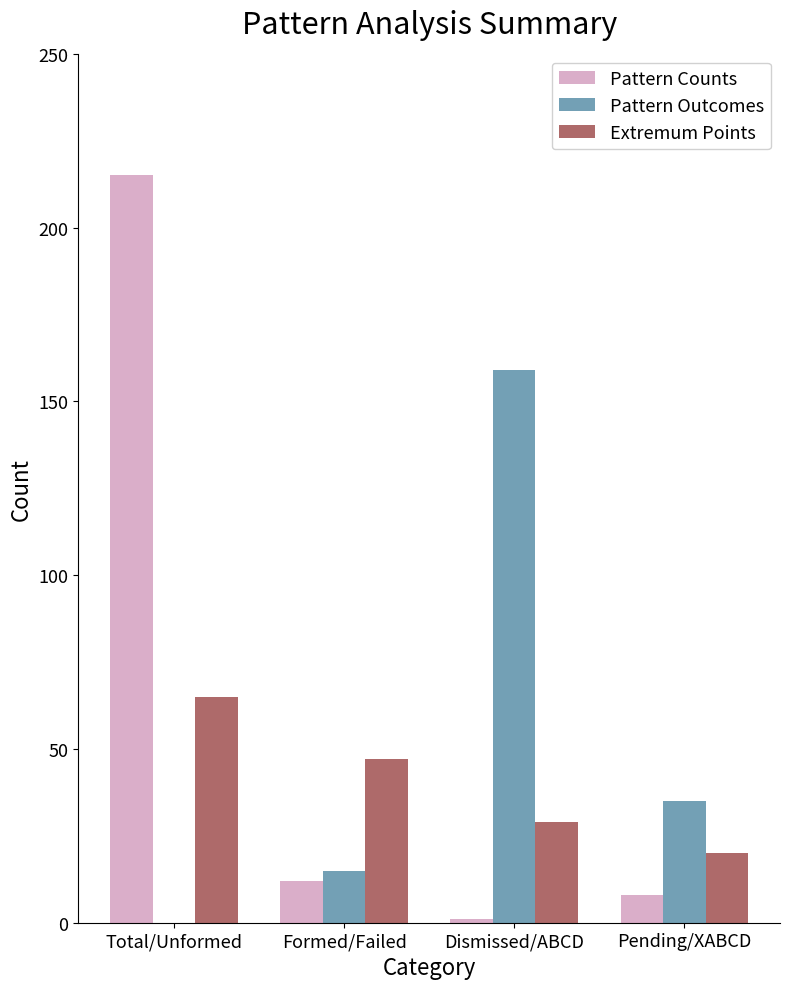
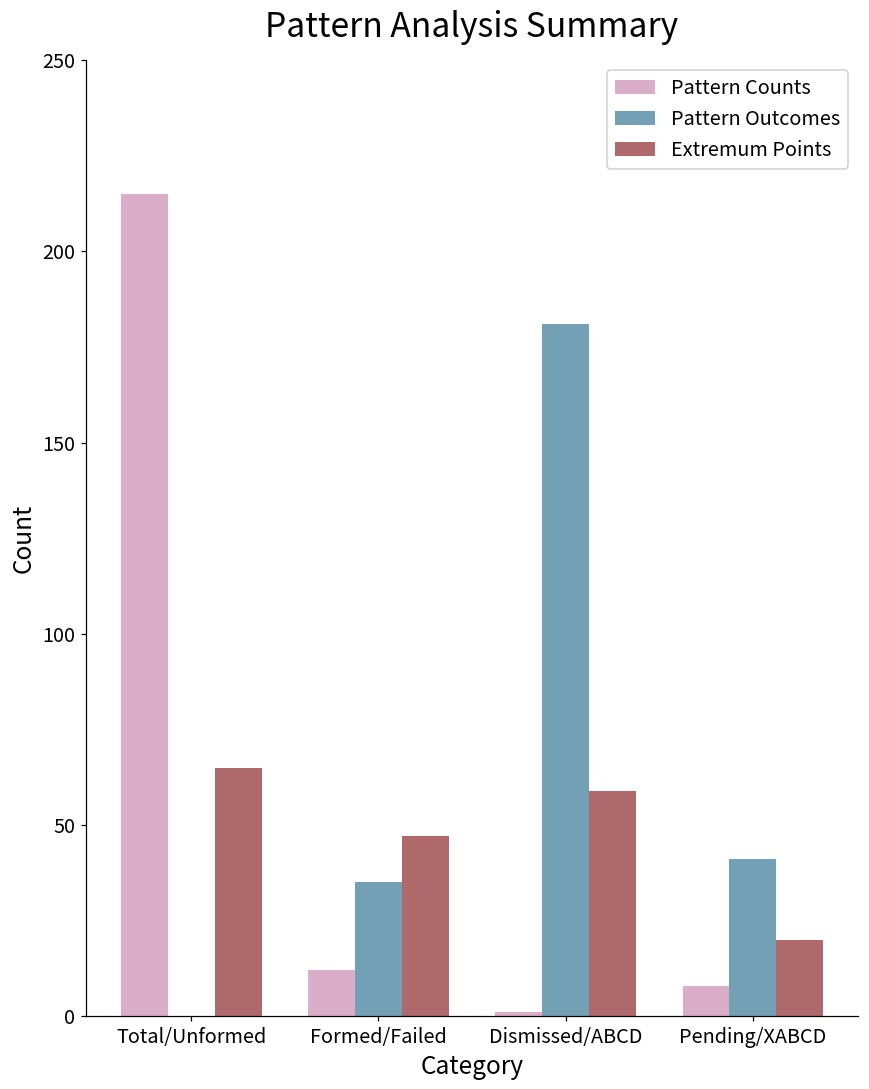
Pattern Outcomes, Formed/Failed: 15 -> 35
Pattern Outcomes, Dismissed/ABCD: 159 -> 181
Extremum Points, Dismissed/ABCD: 29 -> 59
Pattern Outcomes, Pending/XABCD: 35 -> 41
